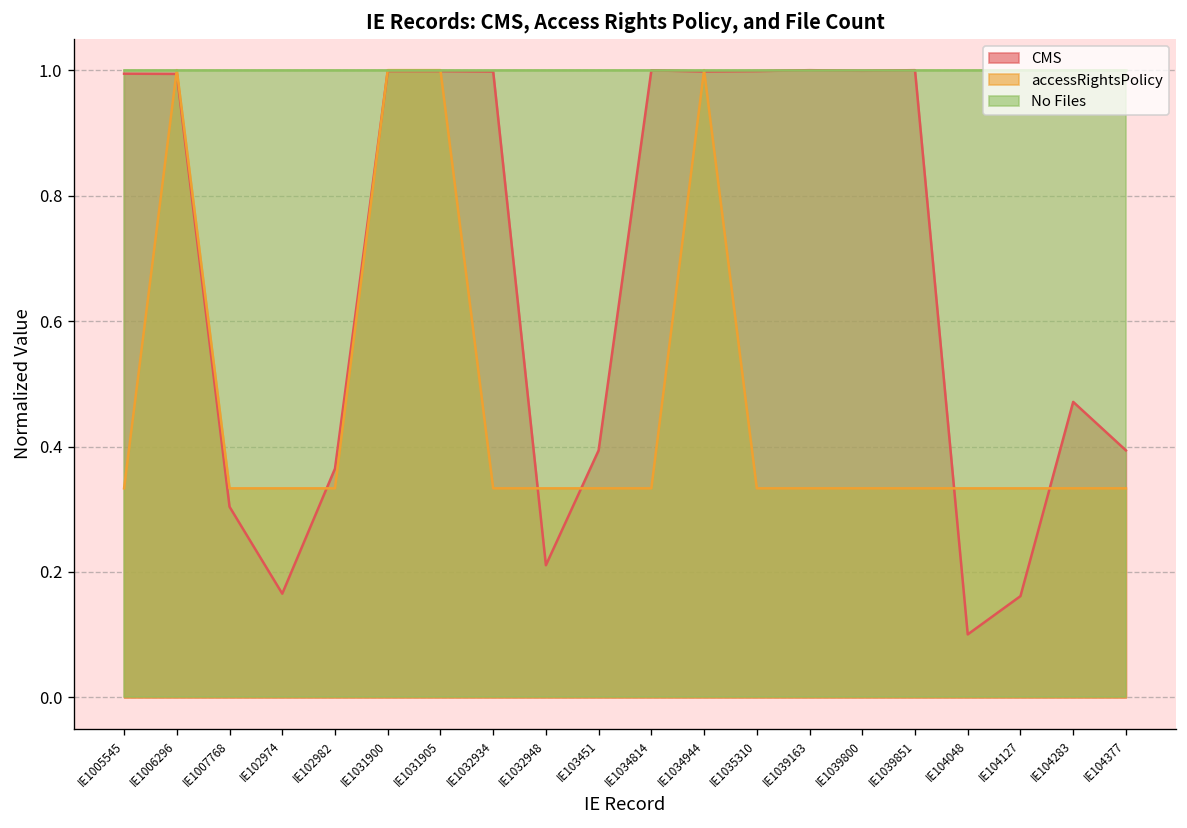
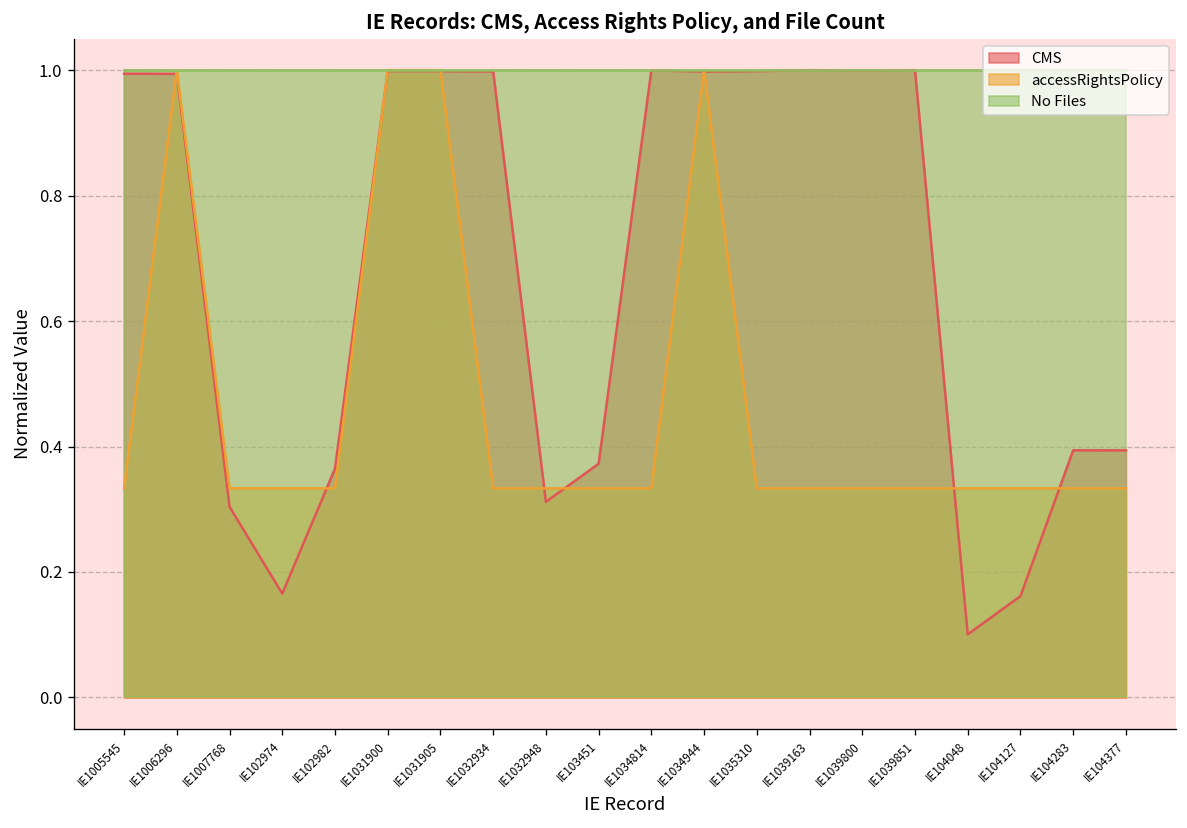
CMS, IE1032948: 0.21 -> 0.31
CMS, IE103451: 0.39 -> 0.37
CMS, IE104283: 0.47 -> 0.39
